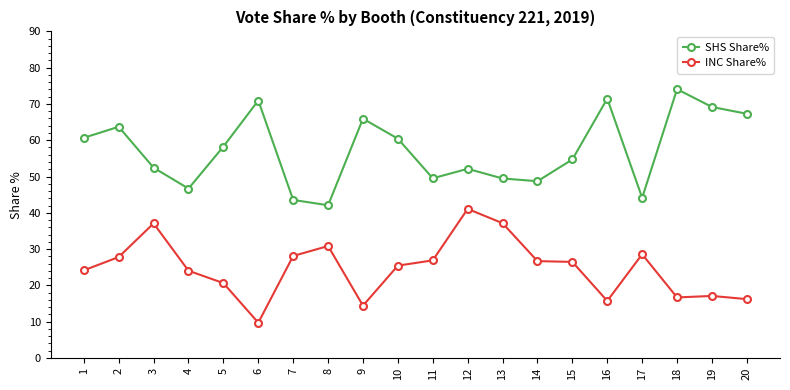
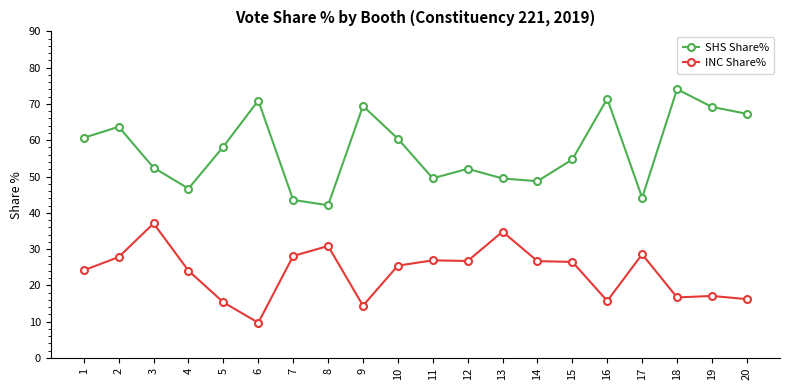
INC Share%, 5: 21 -> 15
SHS Share%, 9: 66 -> 69
INC Share%, 12: 41 -> 27
INC Share%, 13: 37 -> 35
